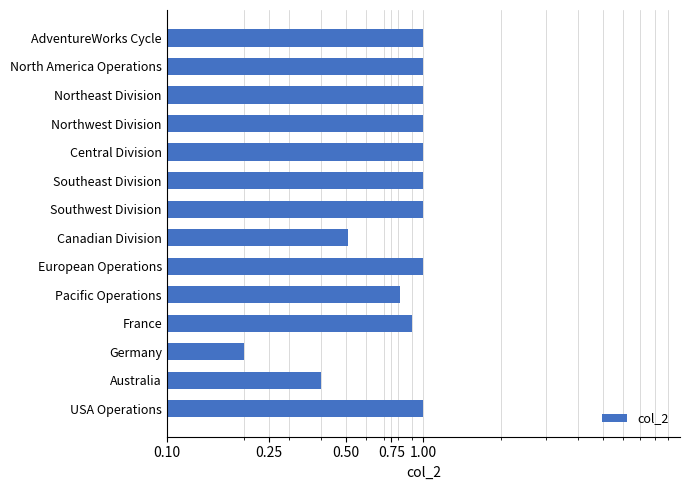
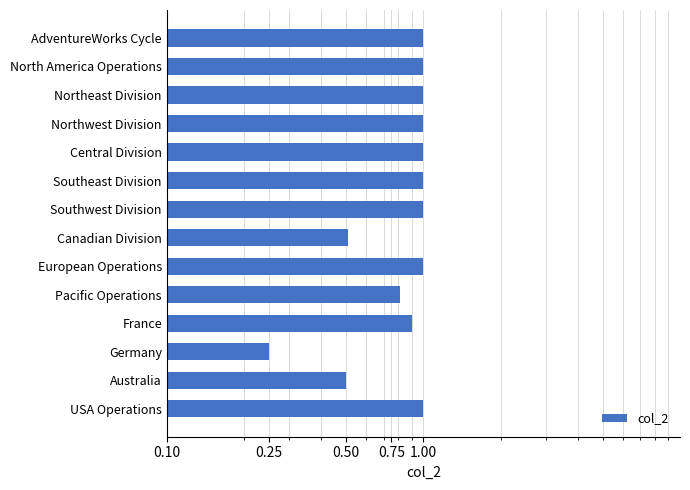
Germany: 0.20 -> 0.25
Australia: 0.4 -> 0.5
